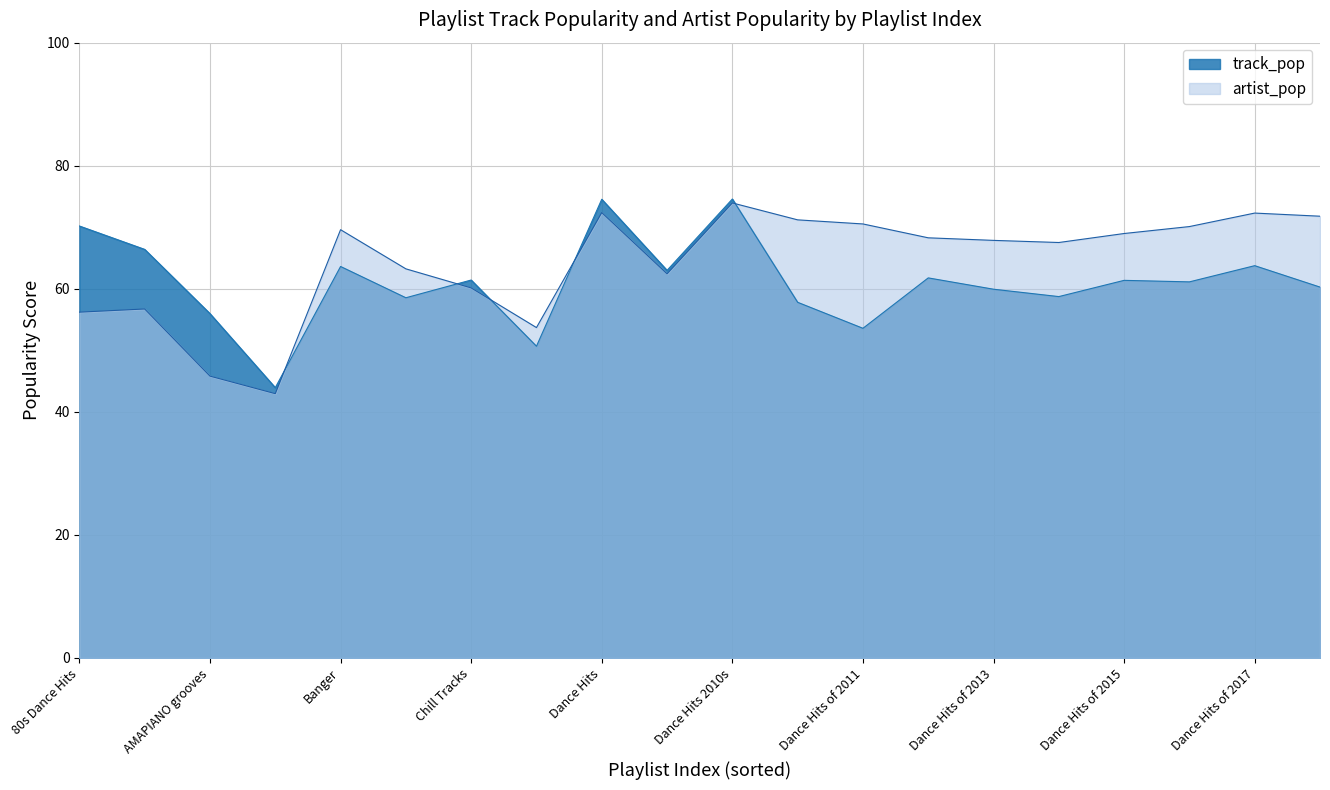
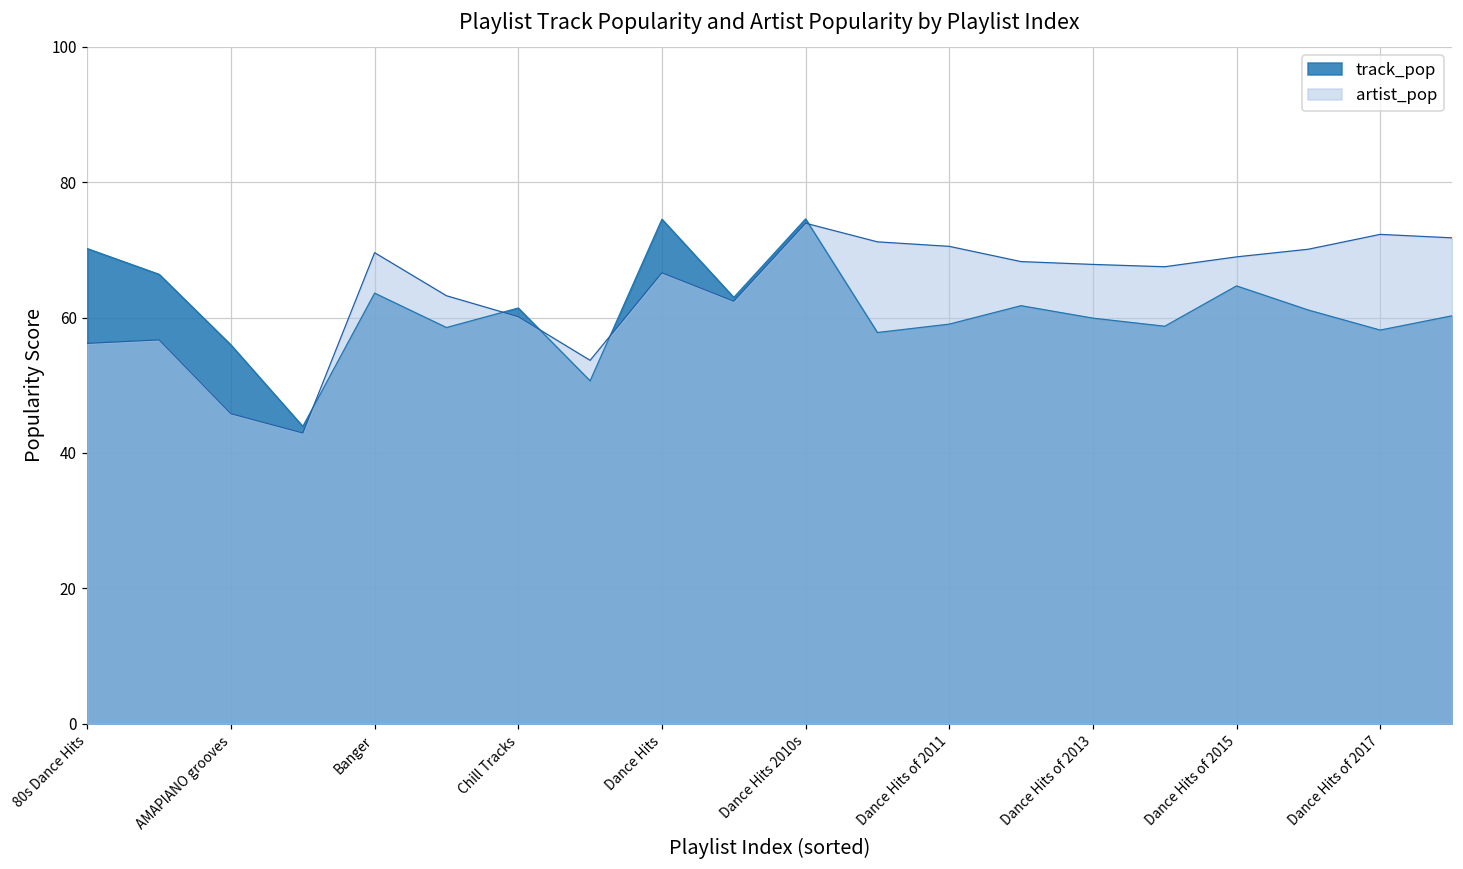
artist_pop, Dance Hits: 72 -> 67
track_pop, Dance Hits of 2011: 54 -> 59
track_pop, Dance Hits of 2015: 61 -> 65
track_pop, Dance Hits of 2017: 64 -> 58
